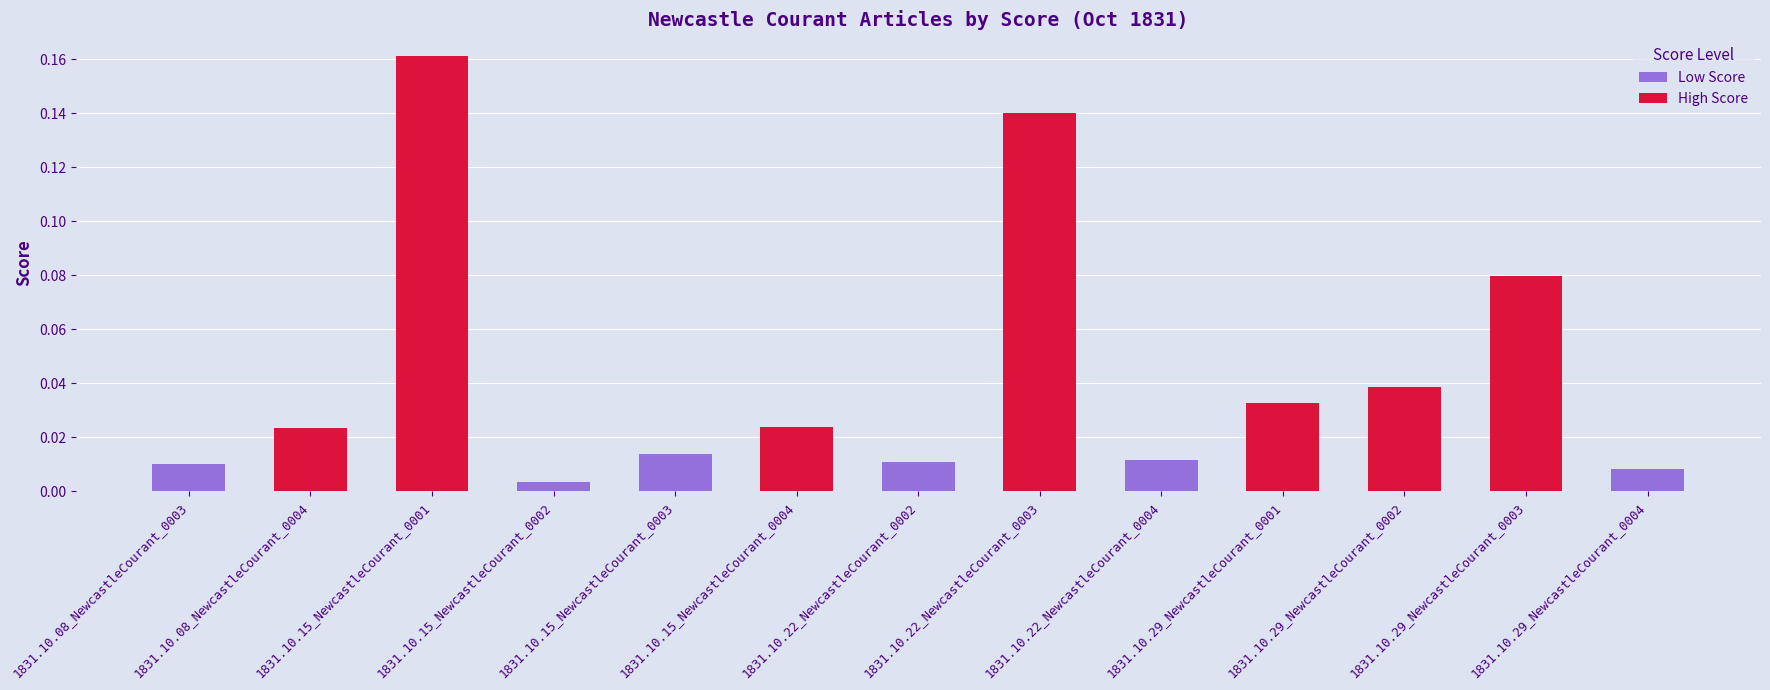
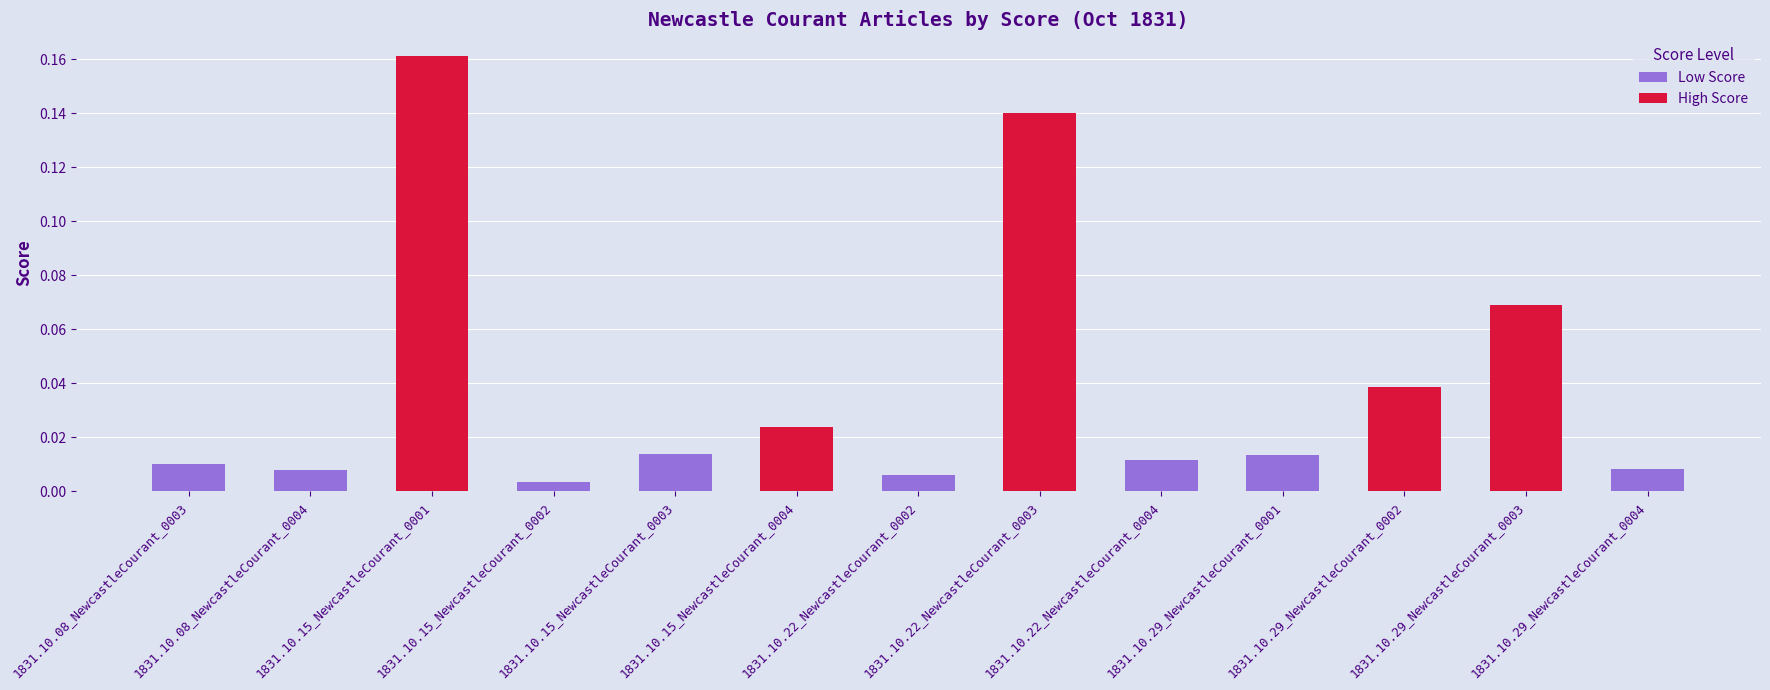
1831.10.08_NewcastleCourant_0004: 0.023 -> 0.008
1831.10.22_NewcastleCourant_0002: 0.011 -> 0.006
1831.10.29_NewcastleCourant_0001: 0.033 -> 0.013
1831.10.29_NewcastleCourant_0003: 0.080 -> 0.069
